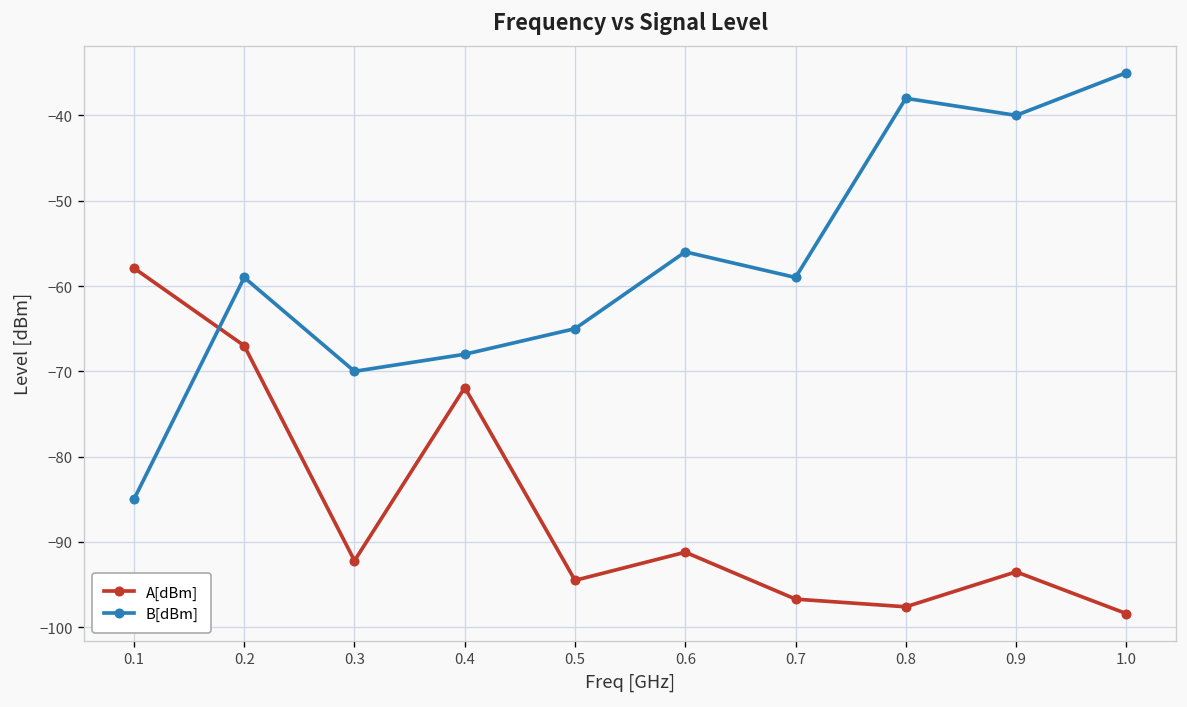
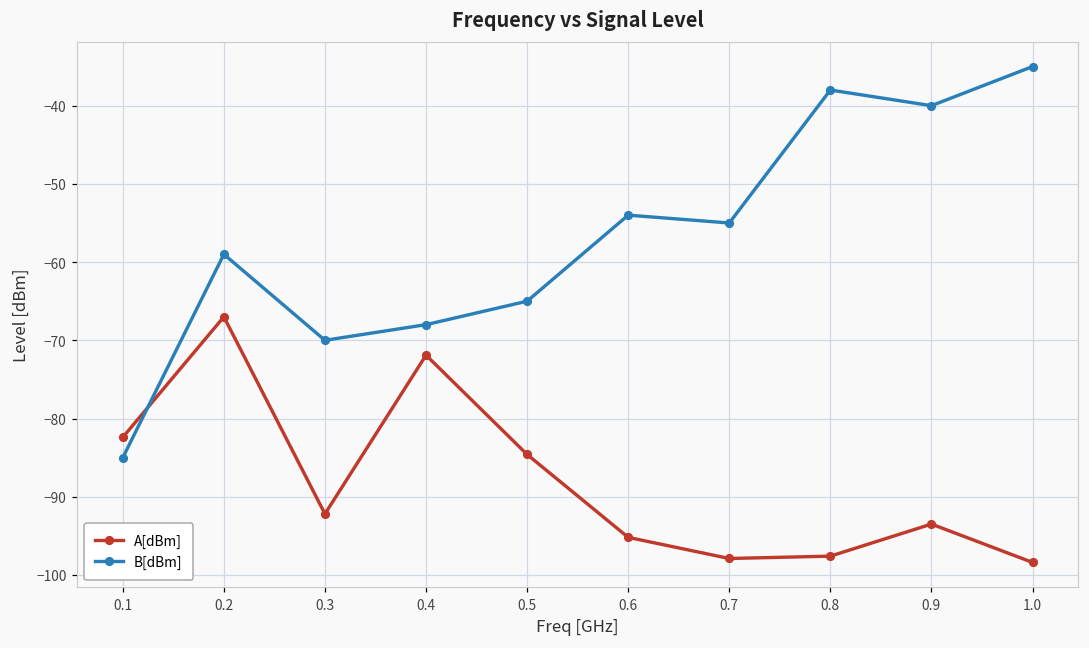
A[dBm], 0.1: -58 -> -82
A[dBm], 0.5: -95 -> -85
A[dBm], 0.6: -91 -> -95
B[dBm], 0.6: -56 -> -54
A[dBm], 0.7: -97 -> -98
B[dBm], 0.7: -59 -> -55
